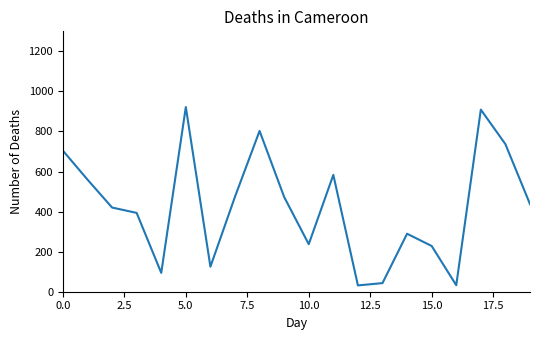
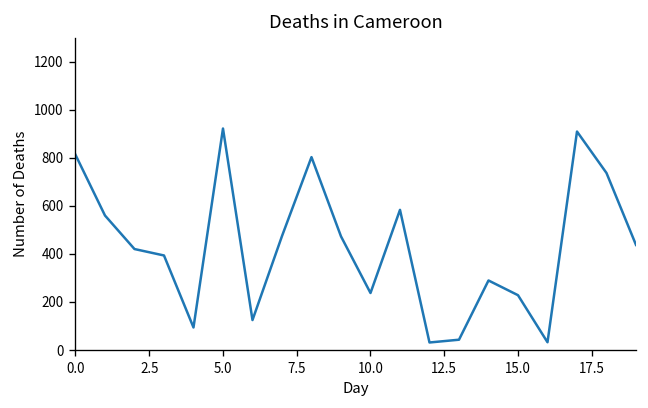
0.0: 700 -> 810
